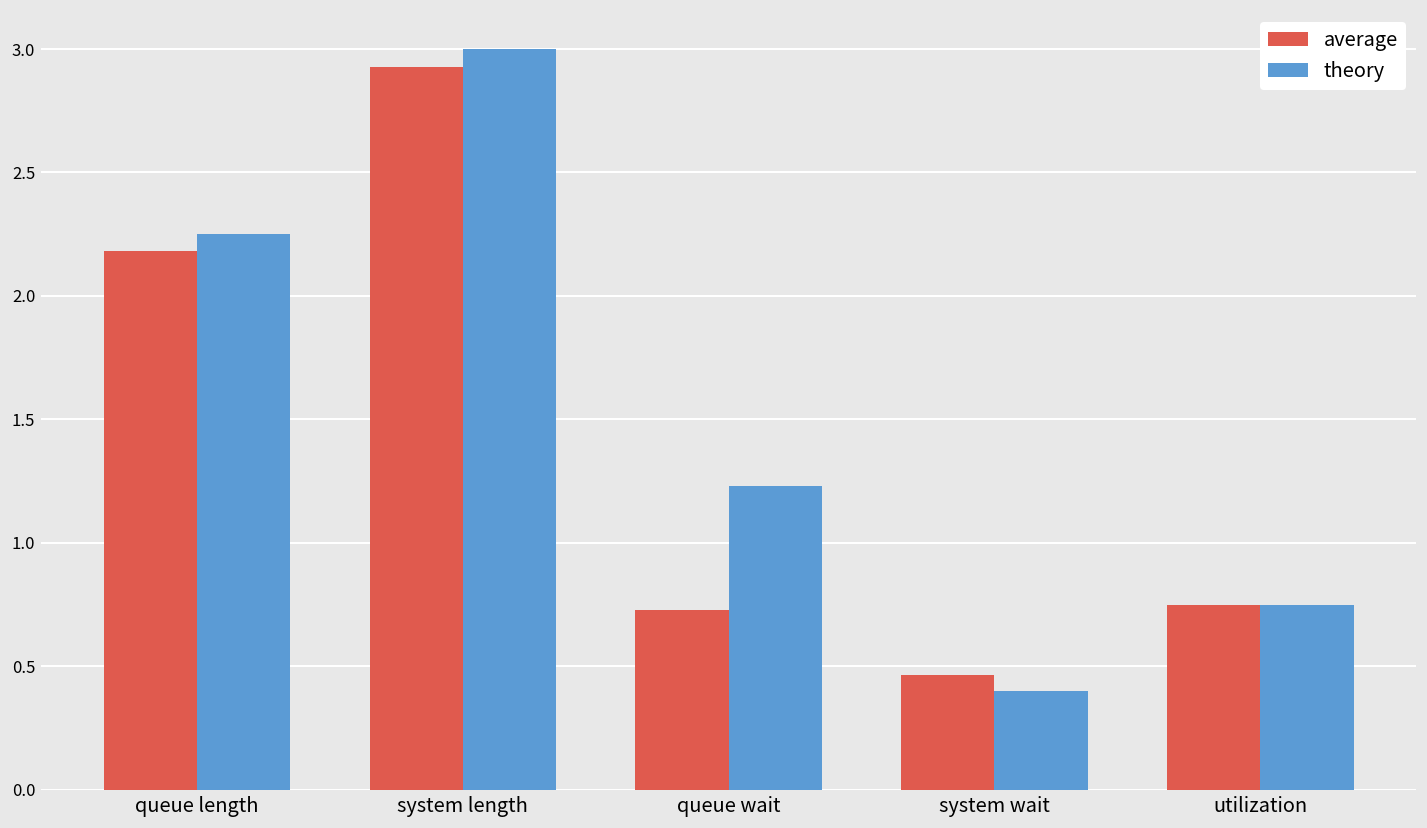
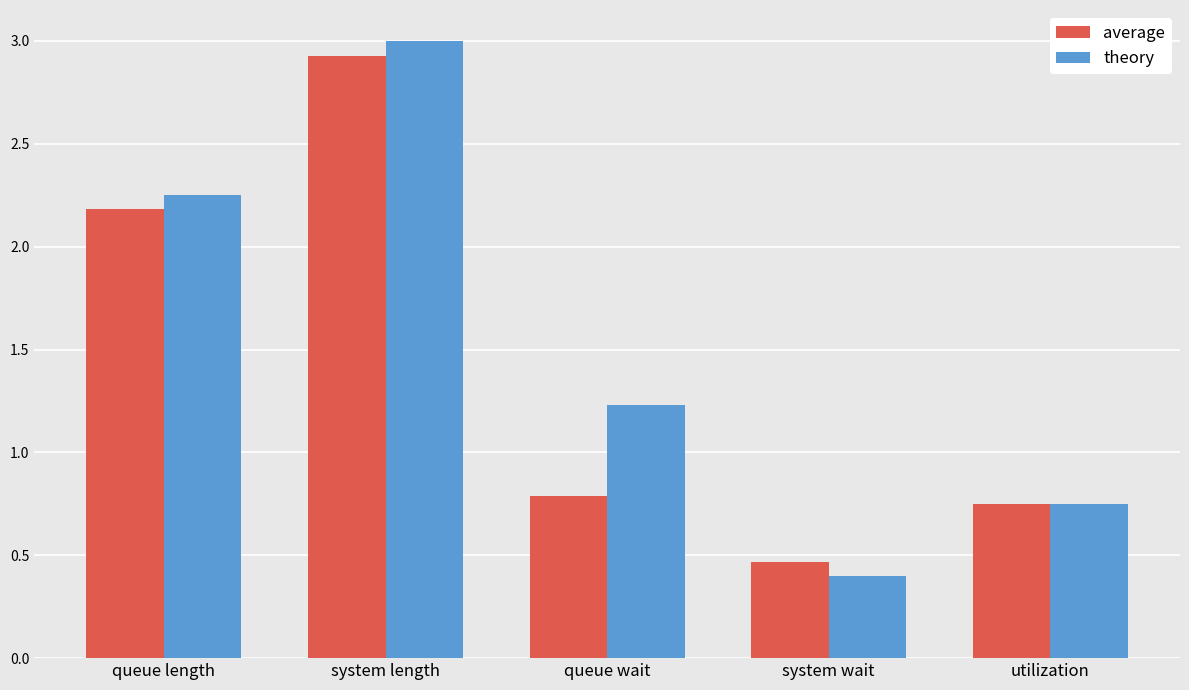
average, queue wait: 0.73 -> 0.79
